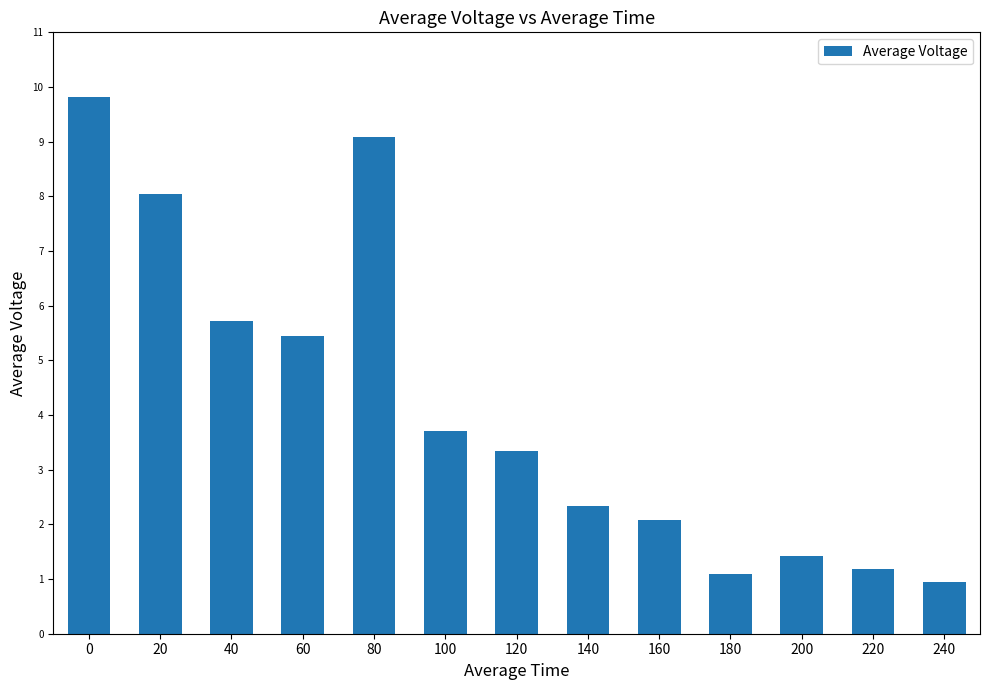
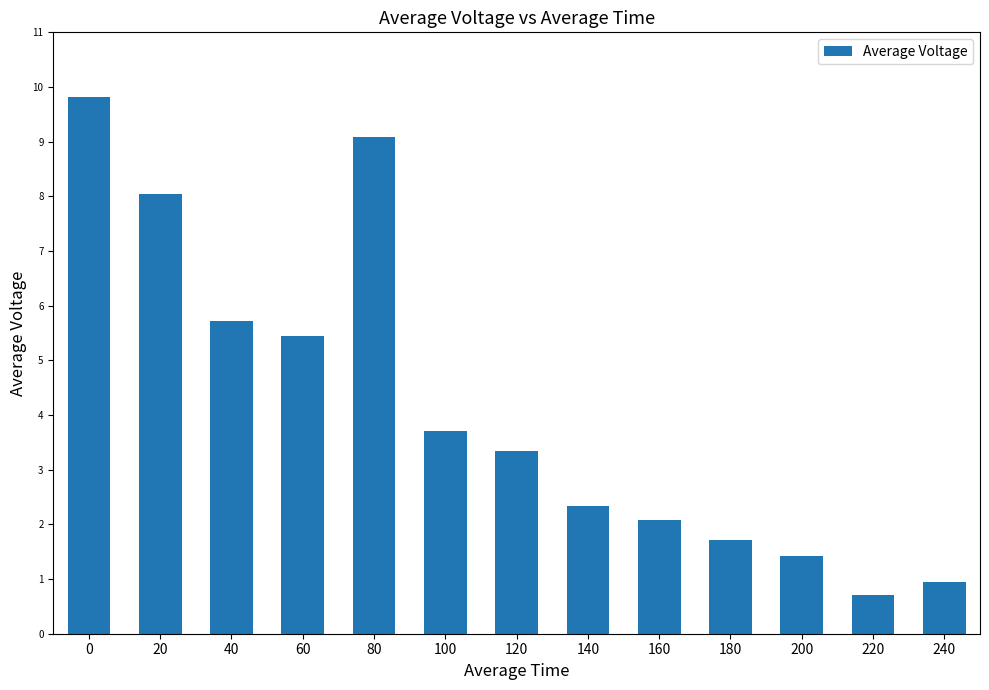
180: 1.1 -> 1.7
220: 1.2 -> 0.7
